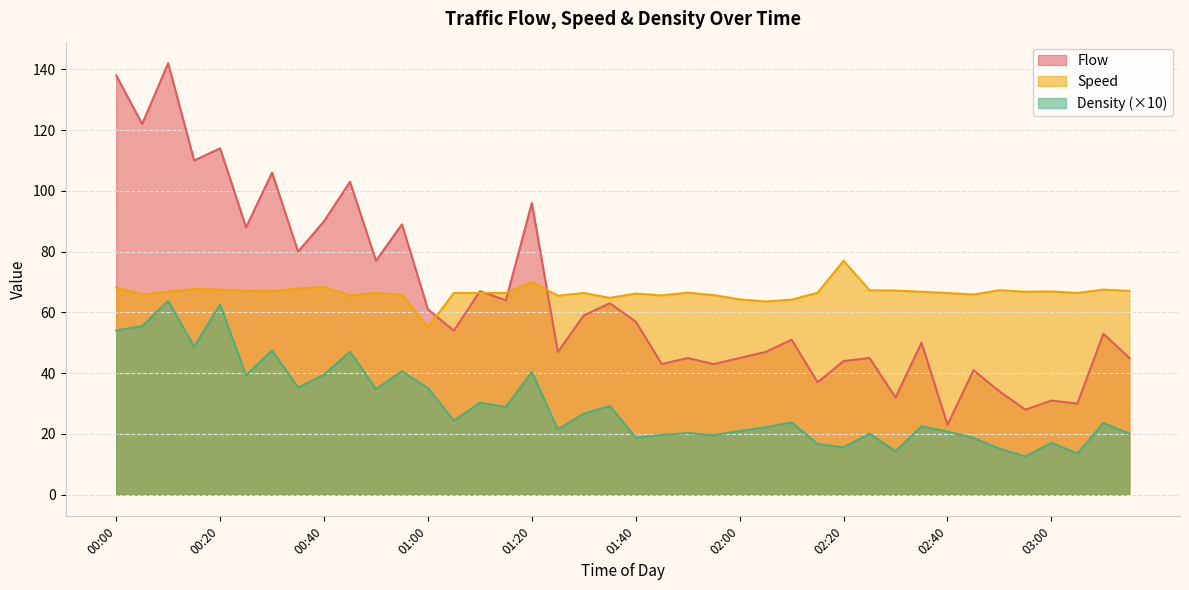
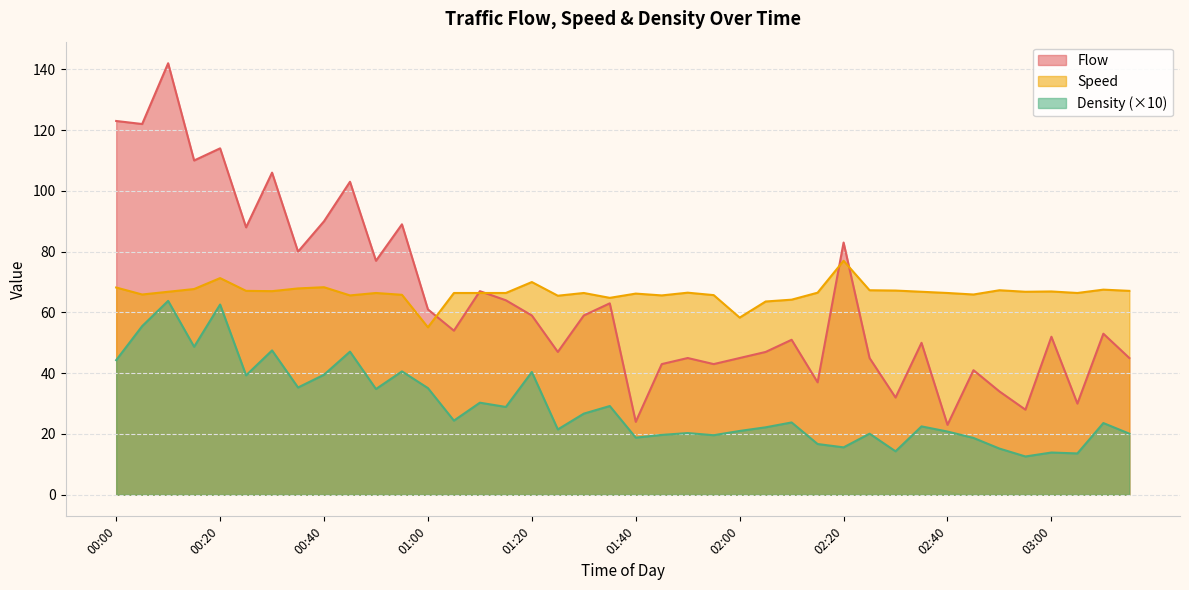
Flow, 00:00: 138 -> 123
Density (×10), 00:00: 54 -> 44
Speed, 00:20: 68 -> 71
Flow, 01:20: 96 -> 59
Flow, 01:40: 57 -> 24
Speed, 02:00: 64 -> 58
Flow, 02:20: 44 -> 83
Flow, 03:00: 31 -> 52
Density (×10), 03:00: 17 -> 14
